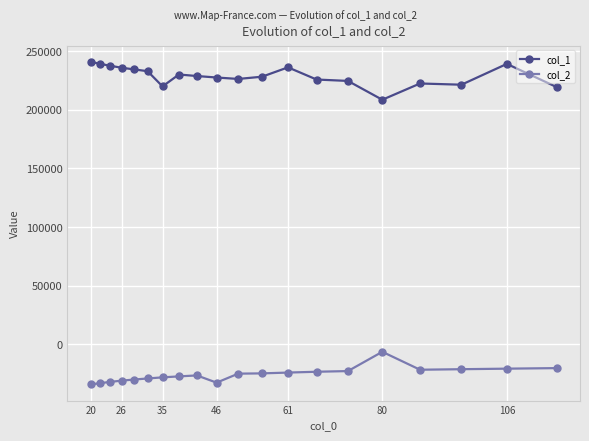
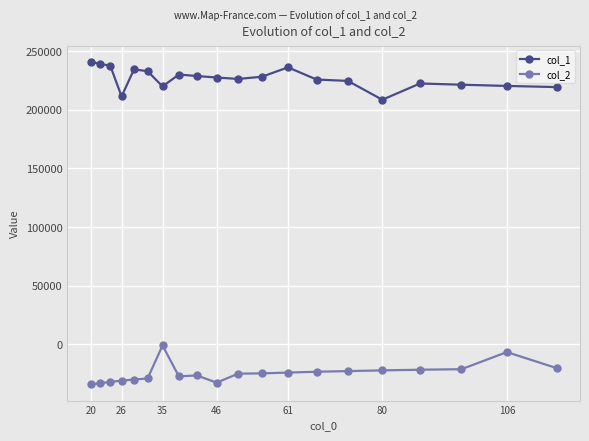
col_1, 26: 236000 -> 211000
col_2, 35: -28000 -> -1000
col_2, 80: -6000 -> -22000
col_1, 106: 239000 -> 220000
col_2, 106: -21000 -> -7000
